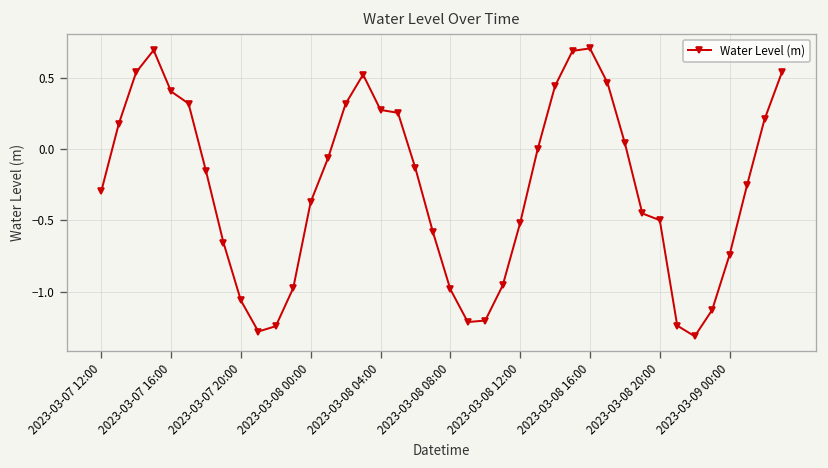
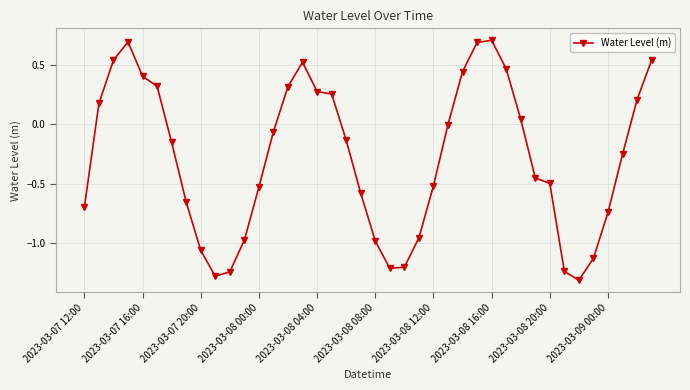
2023-03-07 12:00: -0.30 -> -0.70
2023-03-08 00:00: -0.37 -> -0.53
